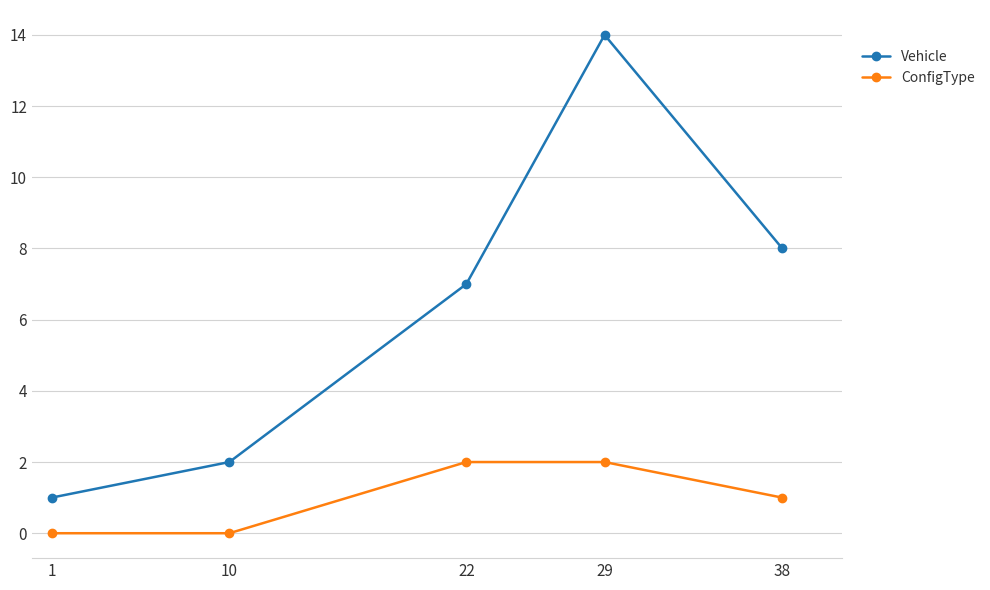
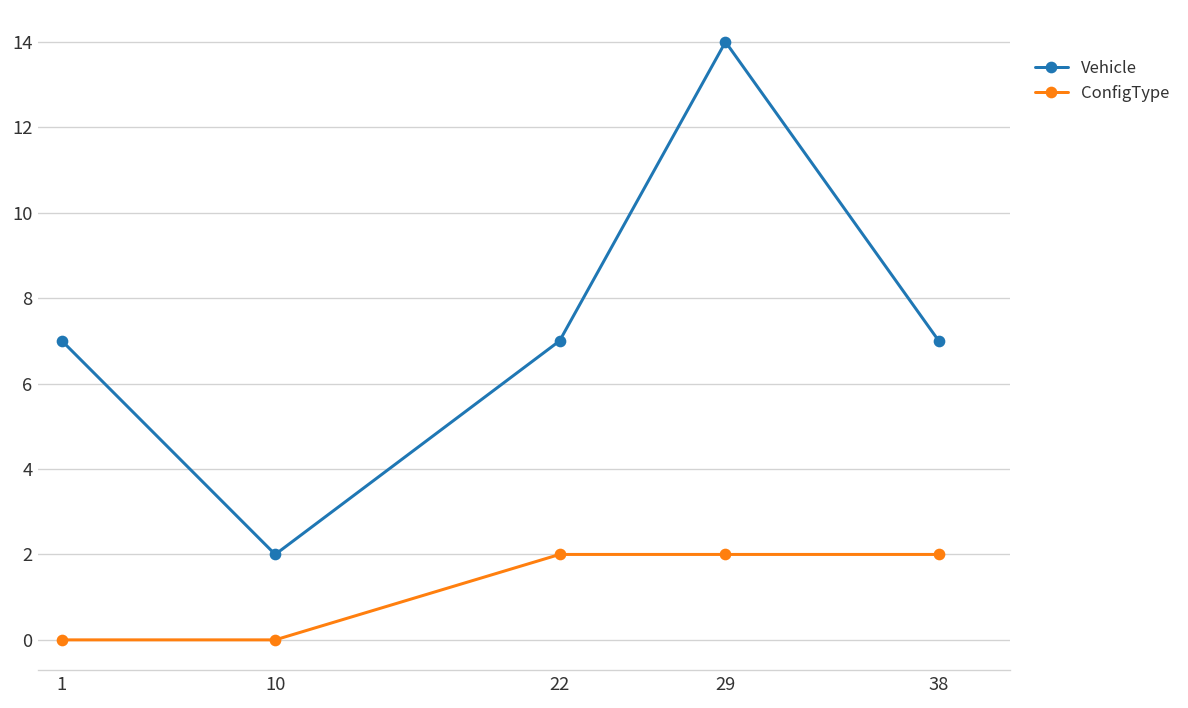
Vehicle, 1: 1 -> 7
Vehicle, 38: 8 -> 7
ConfigType, 38: 1 -> 2
